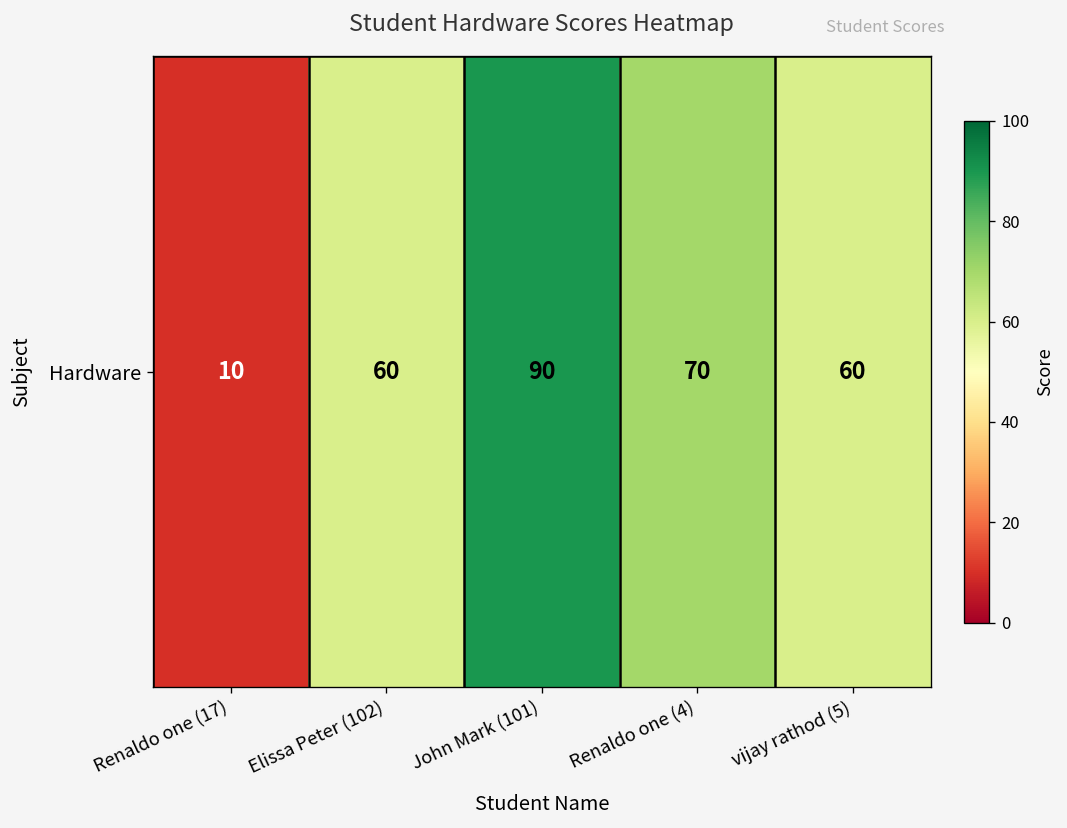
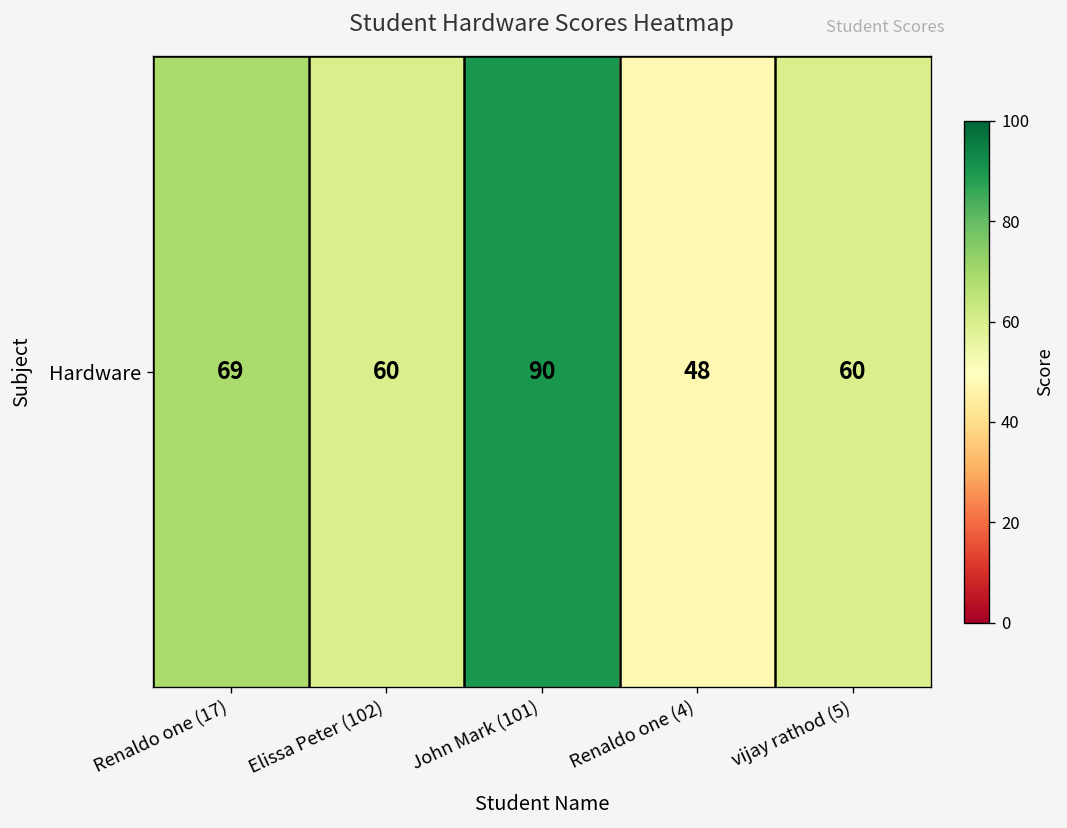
Hardware, Renaldo one (17): 10 -> 69
Hardware, Renaldo one (4): 70 -> 48
